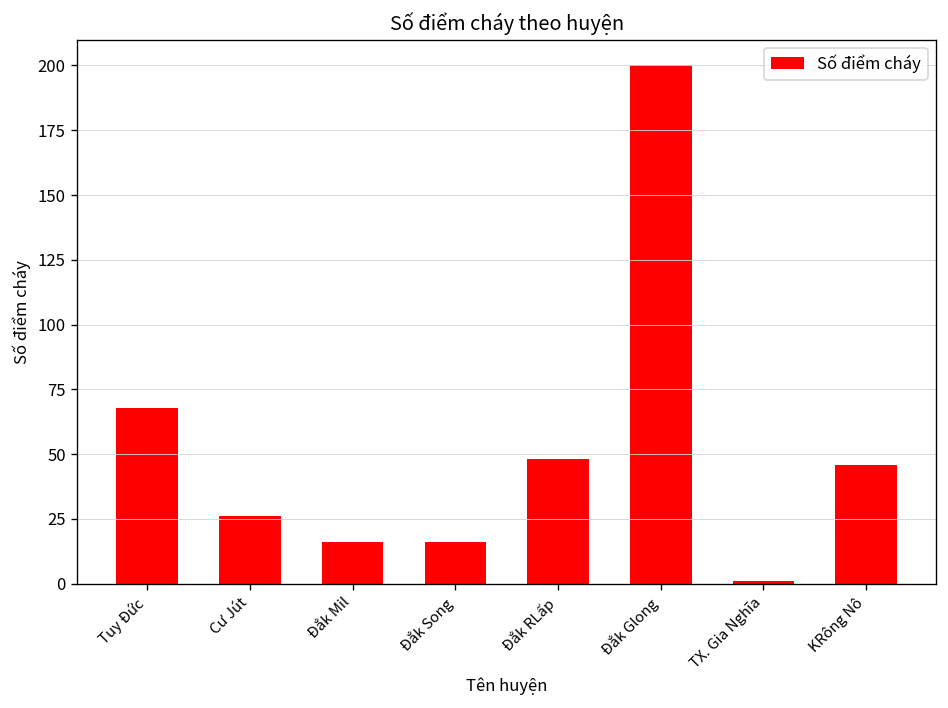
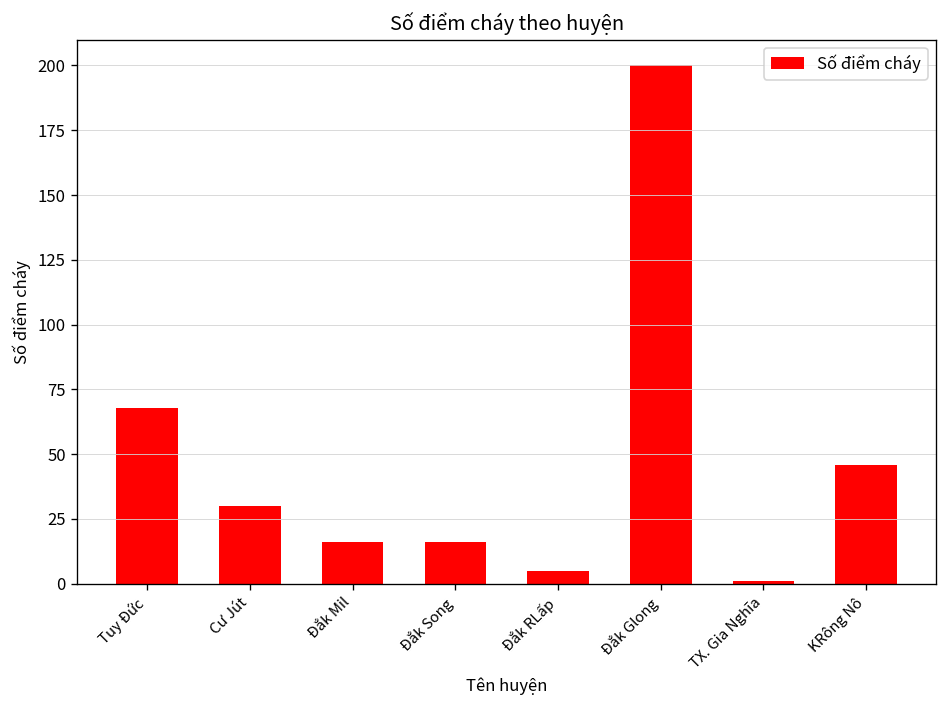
Cư Jút: 26 -> 30
Đắk RLấp: 48 -> 5
